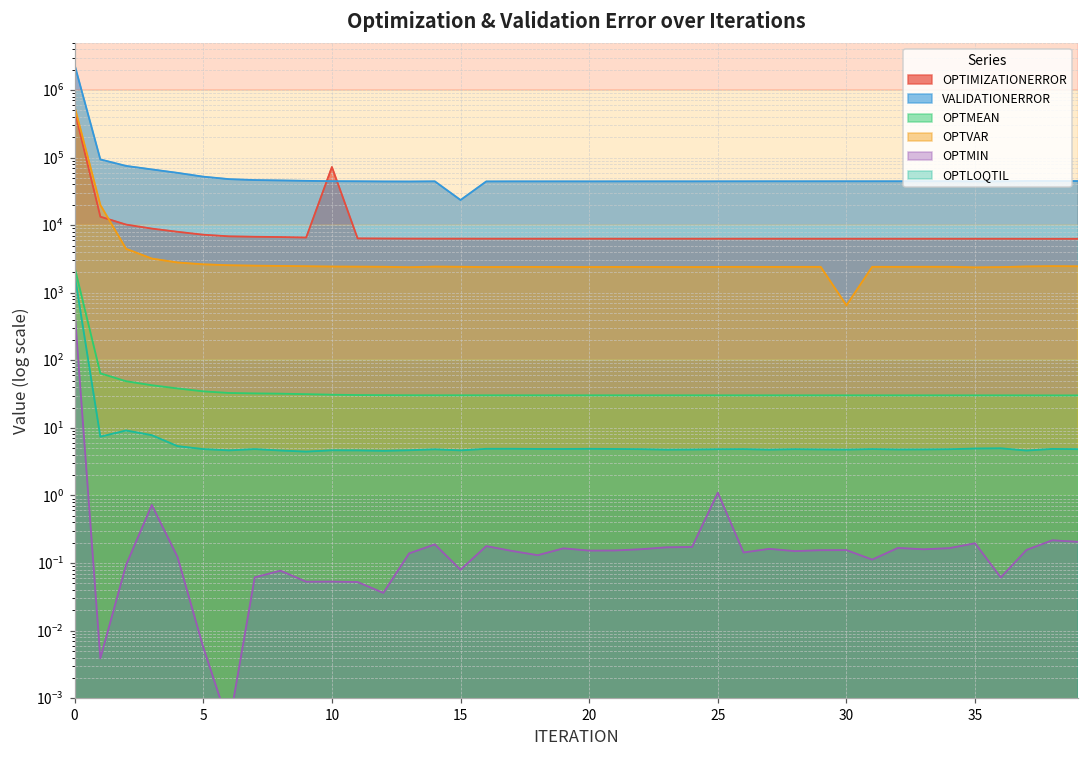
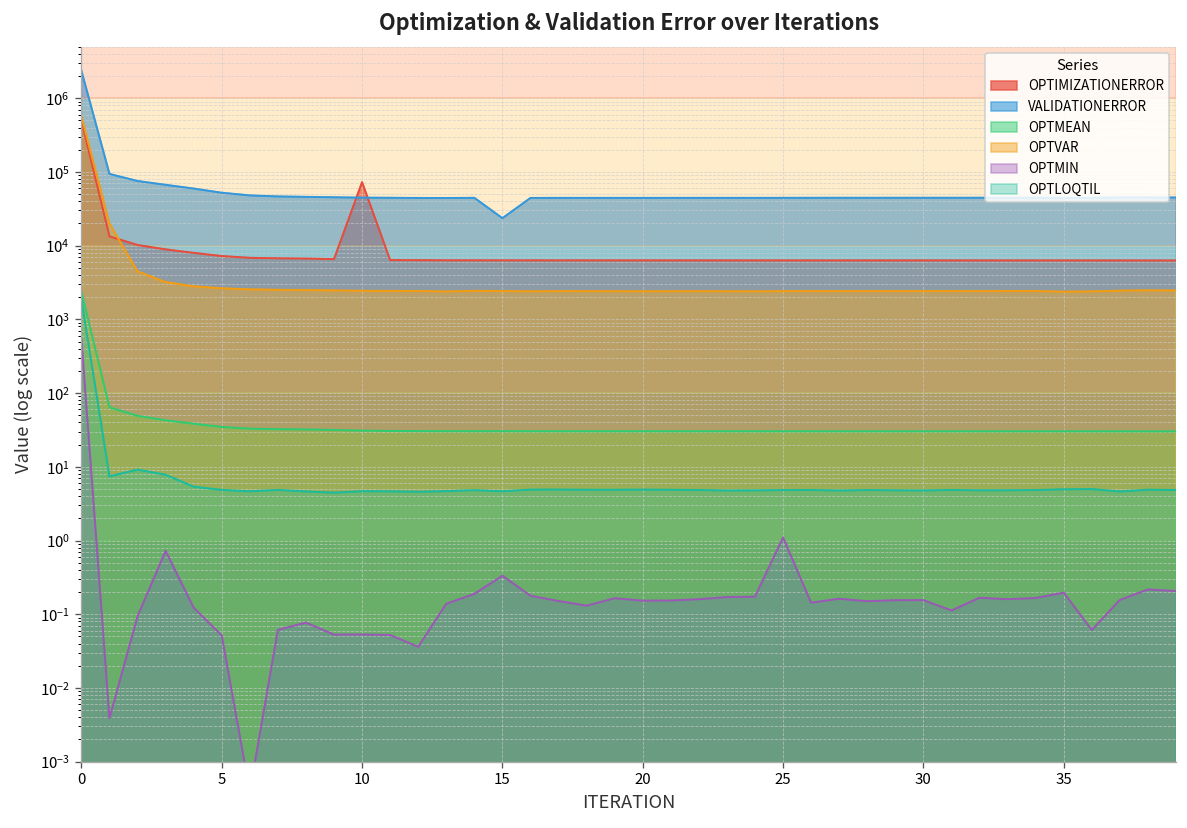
OPTMIN, 5: 0.006 -> 0.05
OPTMIN, 15: 0.08 -> 0.3
OPTVAR, 30: 600 -> 2400
